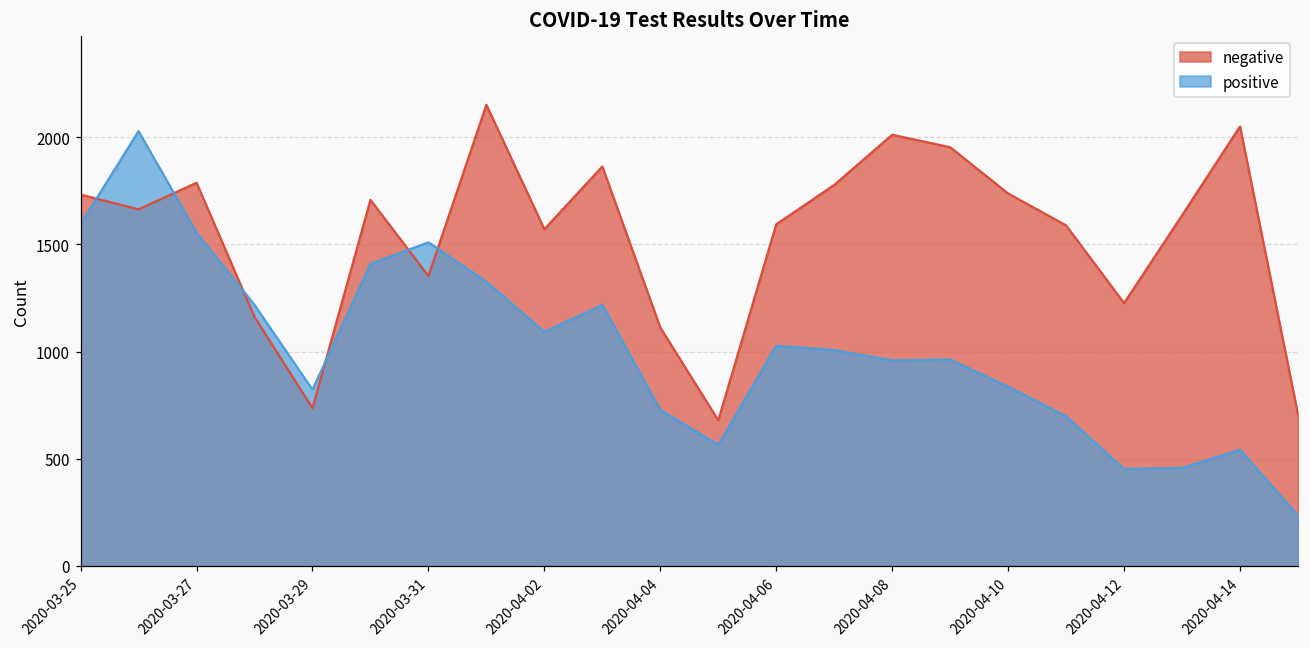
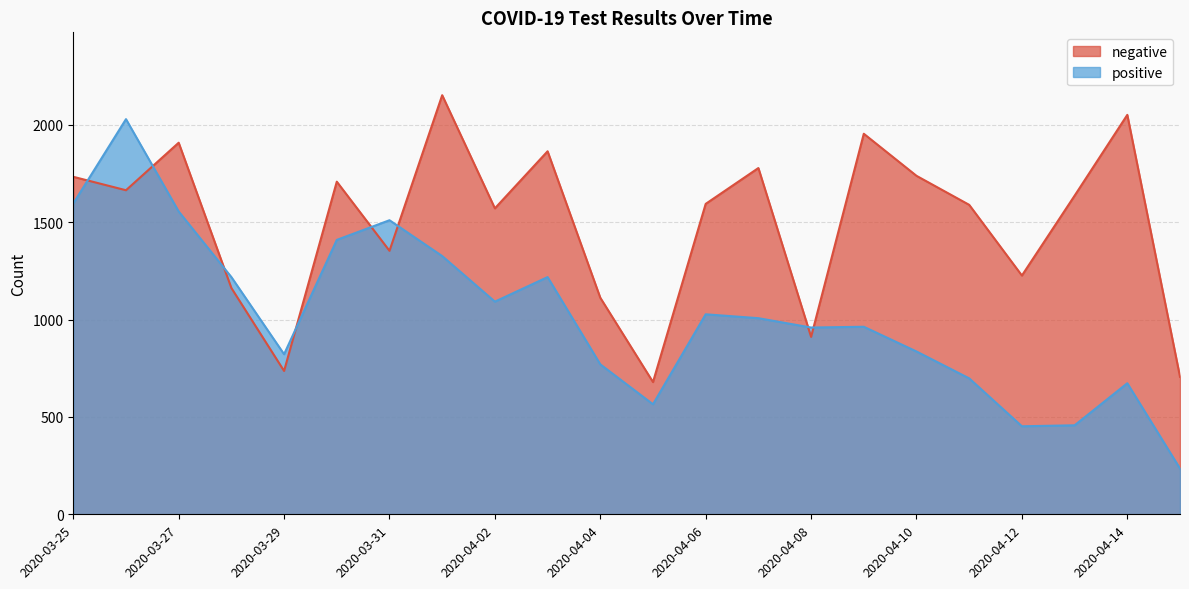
negative, 2020-03-27: 1790 -> 1910
positive, 2020-04-04: 730 -> 770
negative, 2020-04-08: 2010 -> 910
positive, 2020-04-14: 540 -> 670
